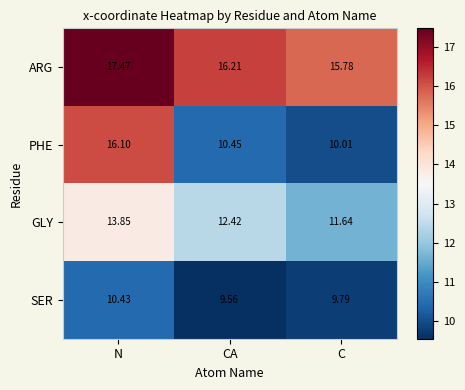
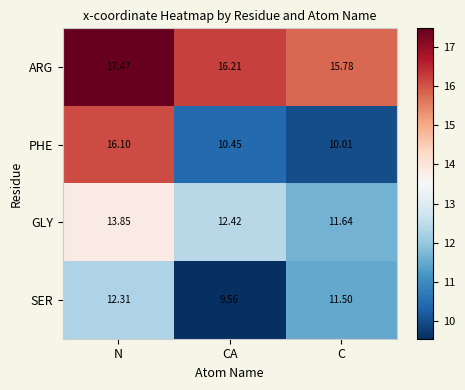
SER, N: 10.43 -> 12.31
SER, C: 9.79 -> 11.50
